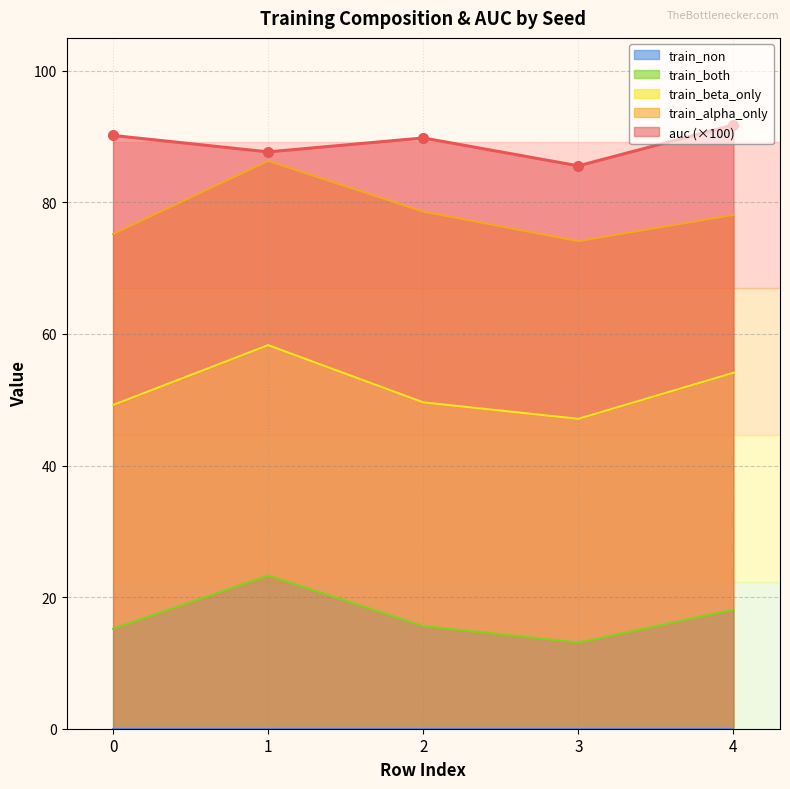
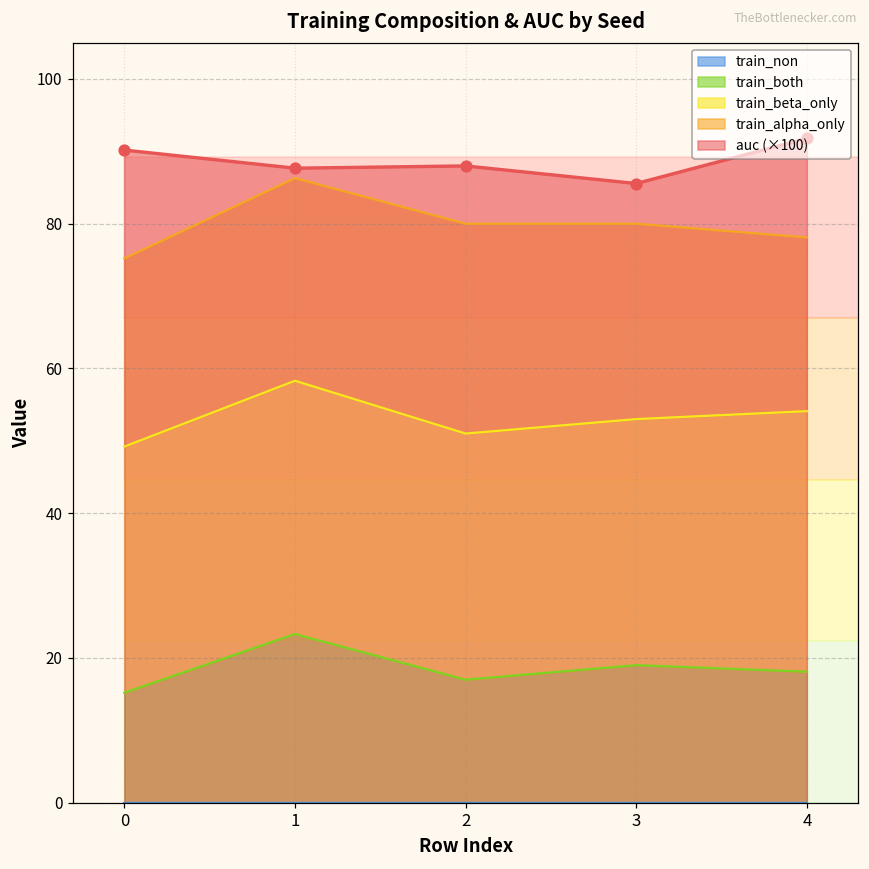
train_both, 2: 16 -> 17
auc (×100), 2: 90 -> 88
train_both, 3: 13 -> 19
